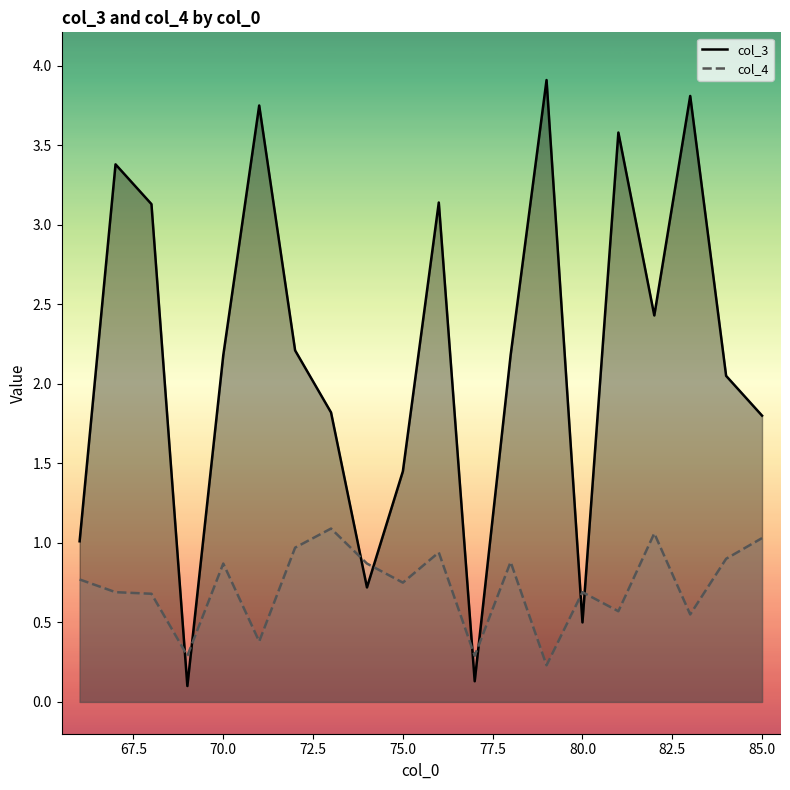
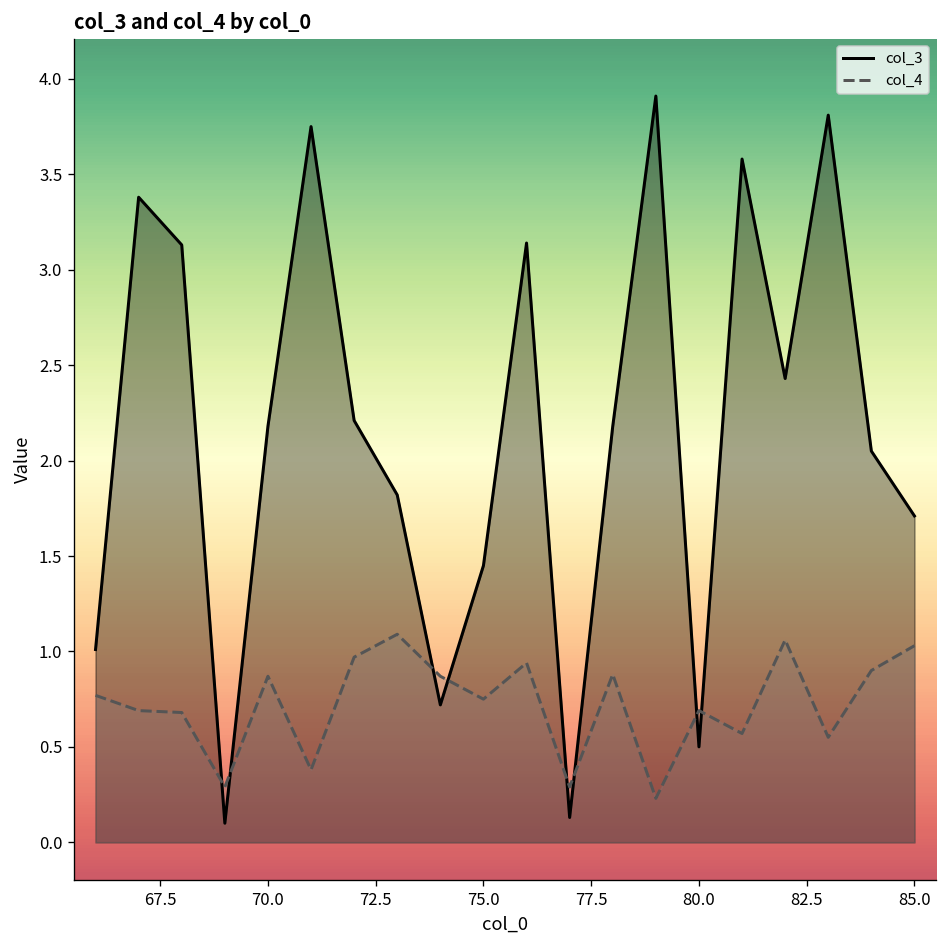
col_3, 85.0: 1.80 -> 1.71
